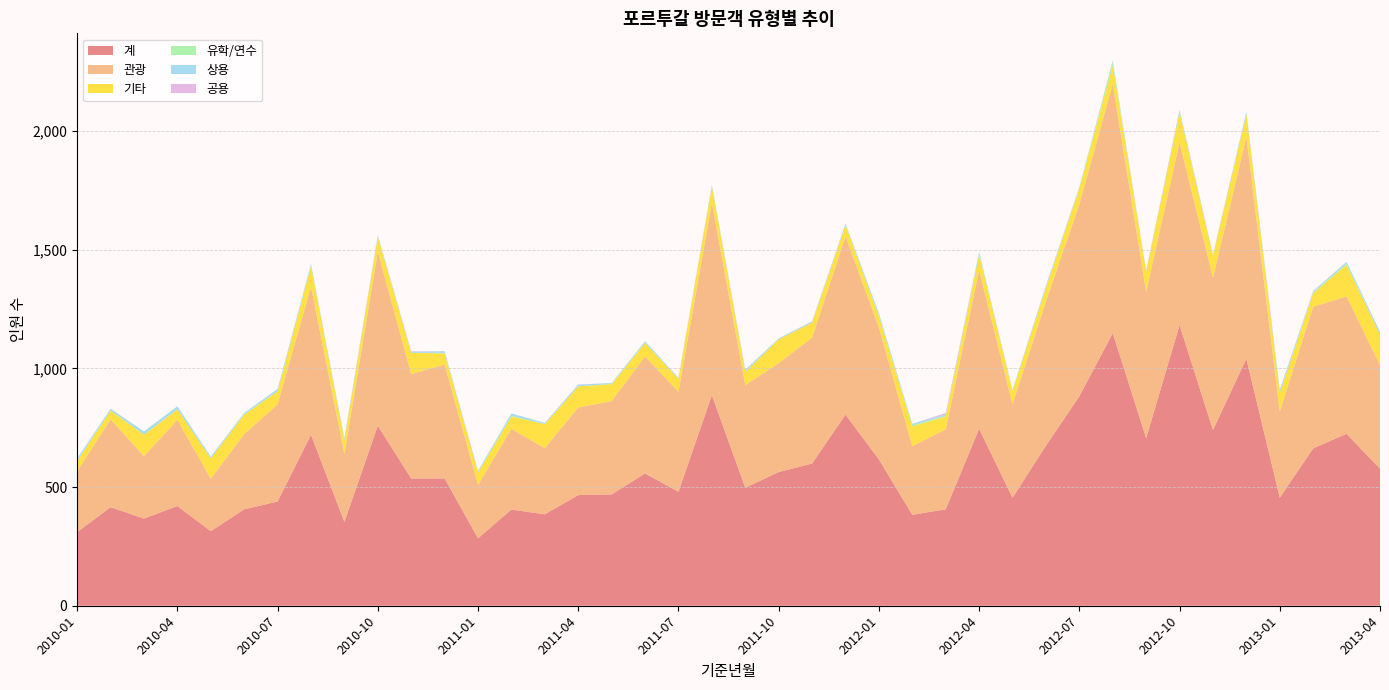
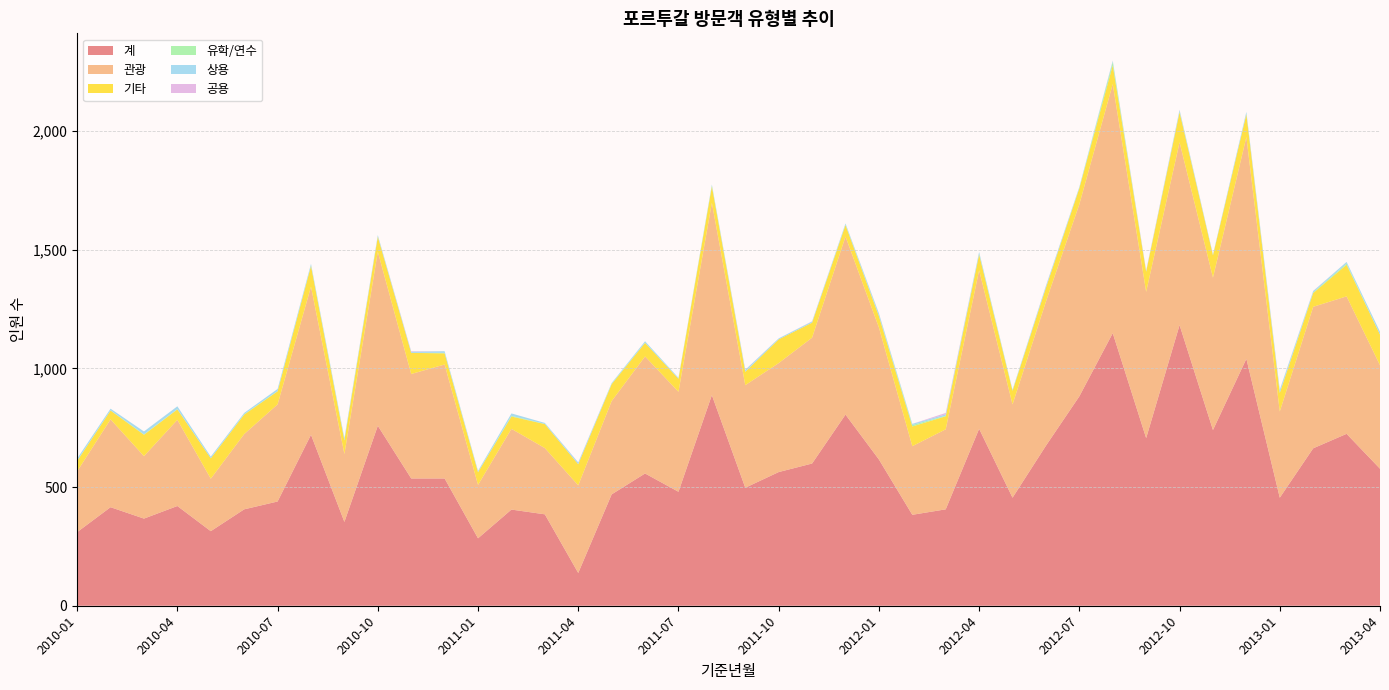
계, 2011-04: 470 -> 140
